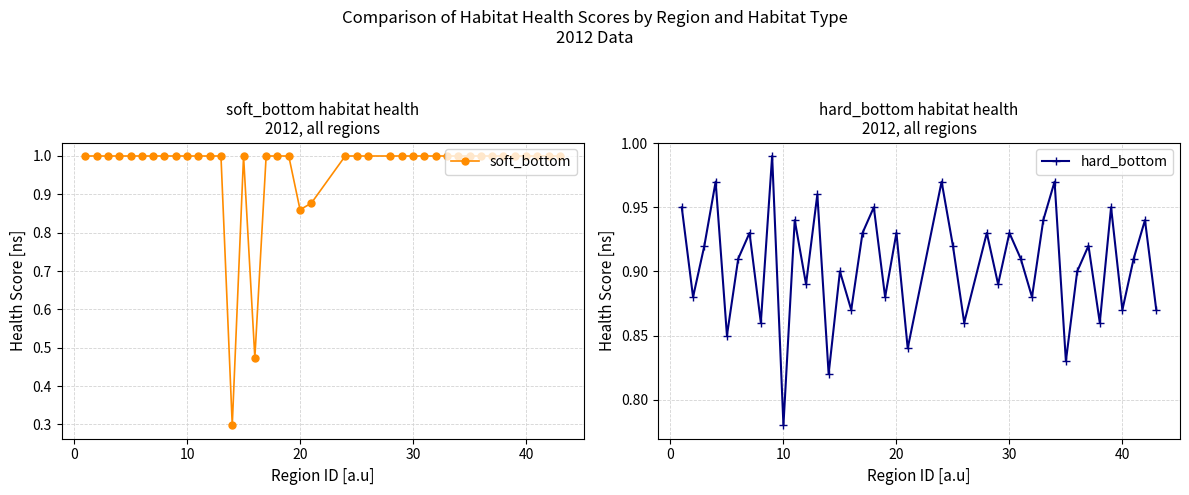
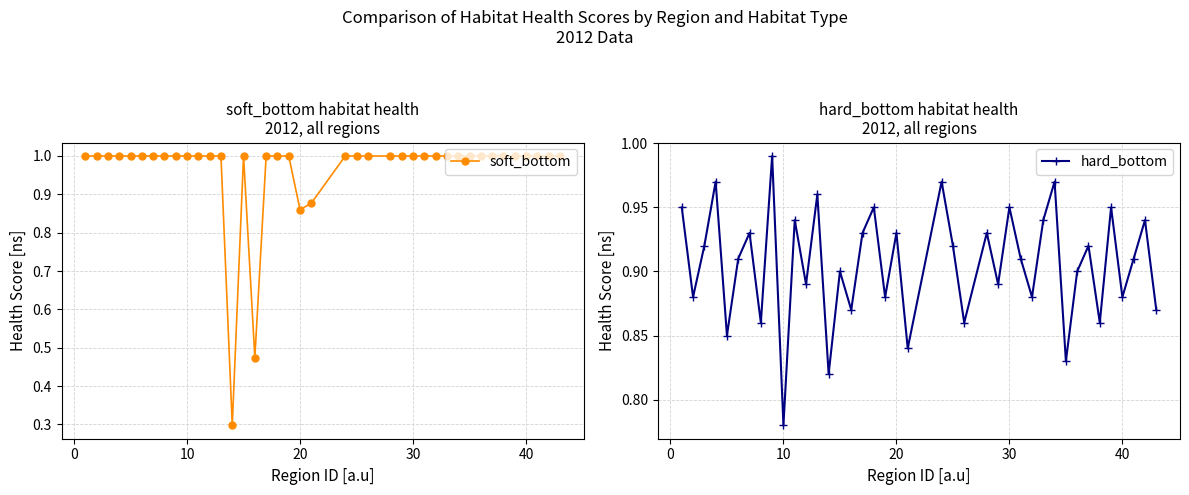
hard_bottom habitat health 2012, all regions, 30: 0.93 -> 0.95
hard_bottom habitat health 2012, all regions, 40: 0.87 -> 0.88
